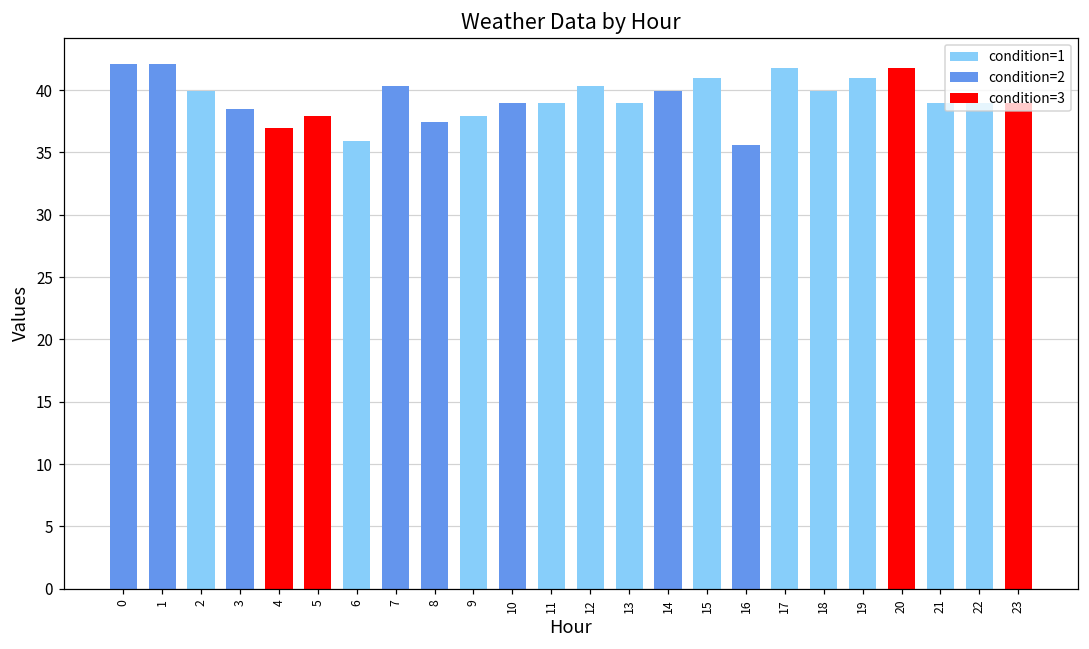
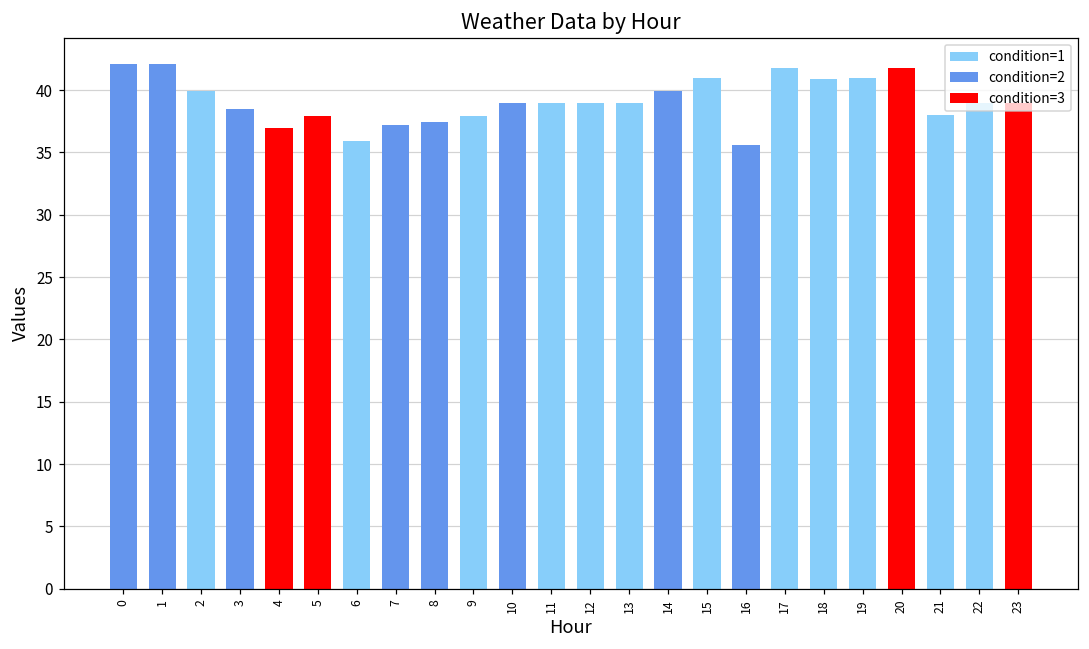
7: 40.3 -> 37.2
12: 40.3 -> 39.0
18: 39.9 -> 40.9
21: 39 -> 38
